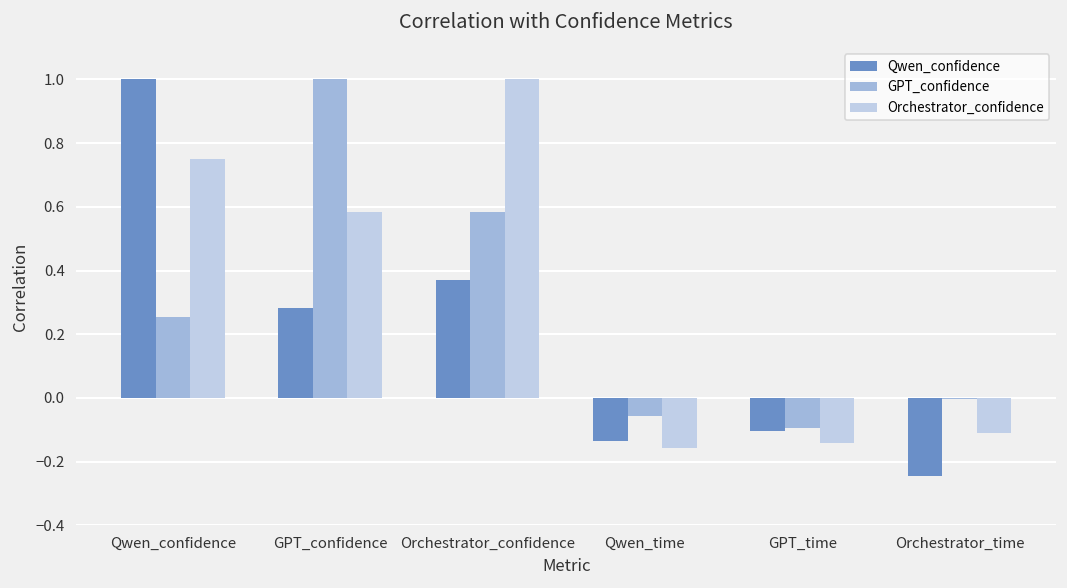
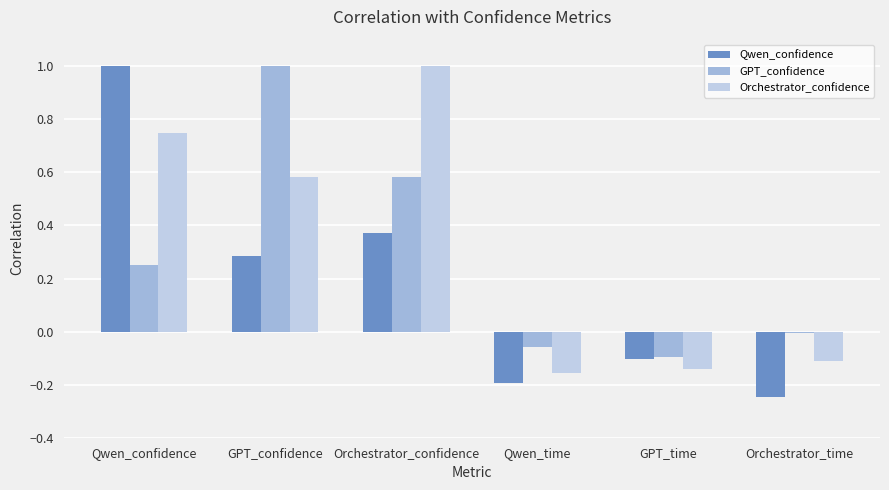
Qwen_confidence, Qwen_time: -0.13 -> -0.19
